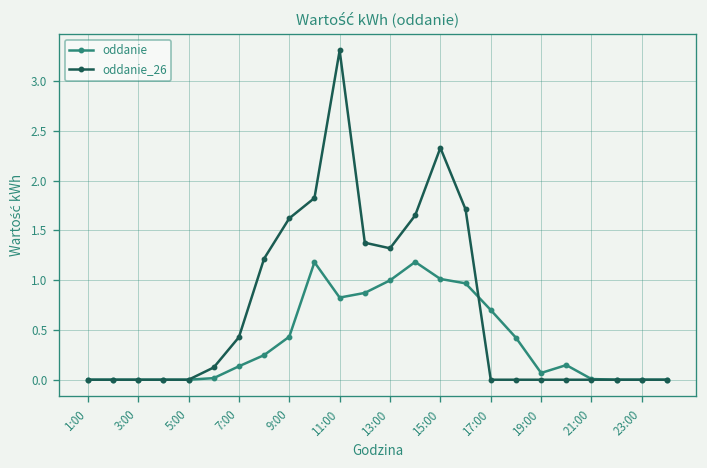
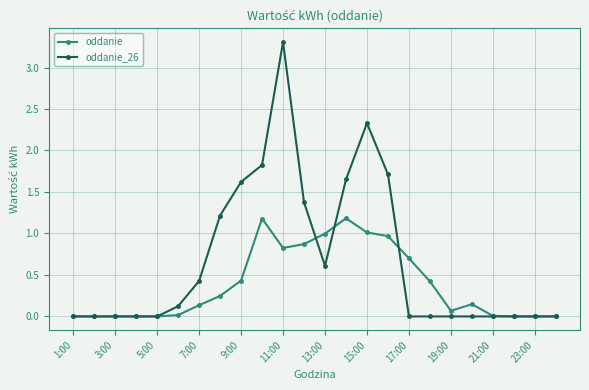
oddanie_26, 13:00: 1.3 -> 0.6
